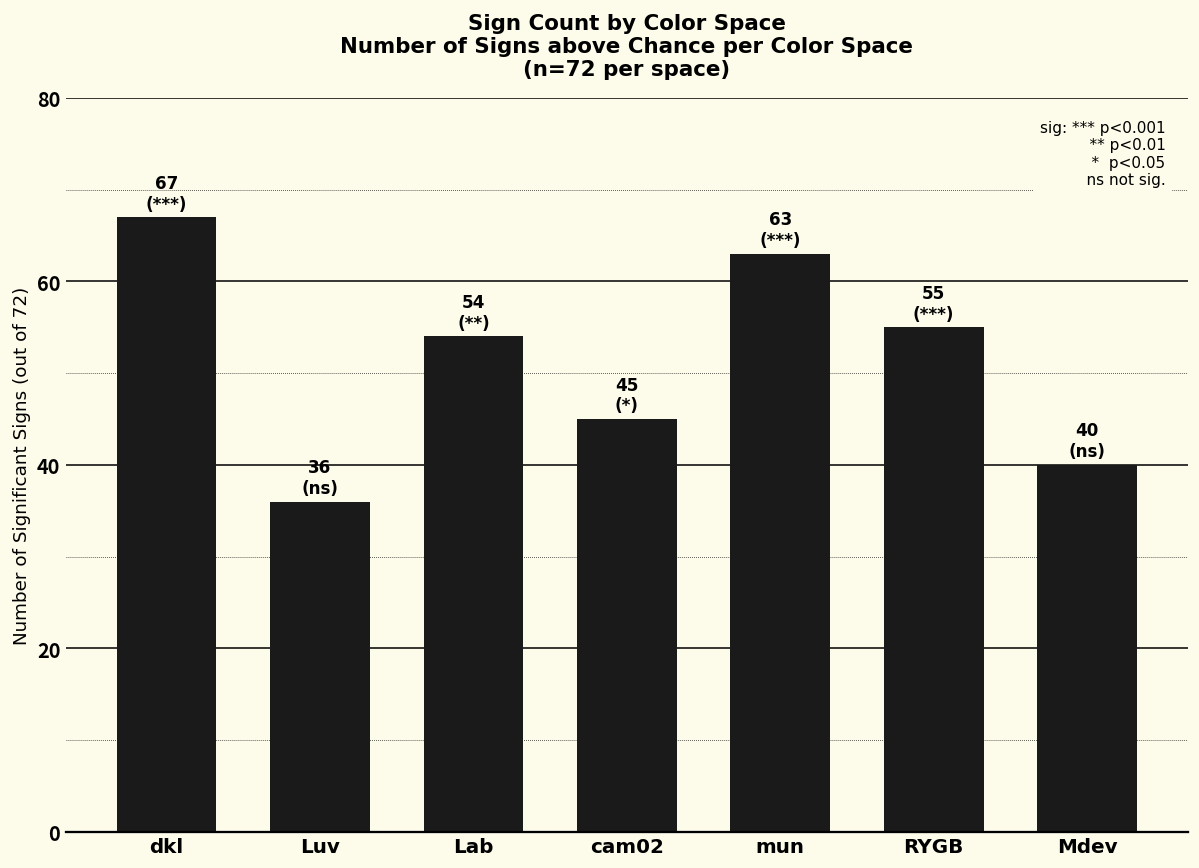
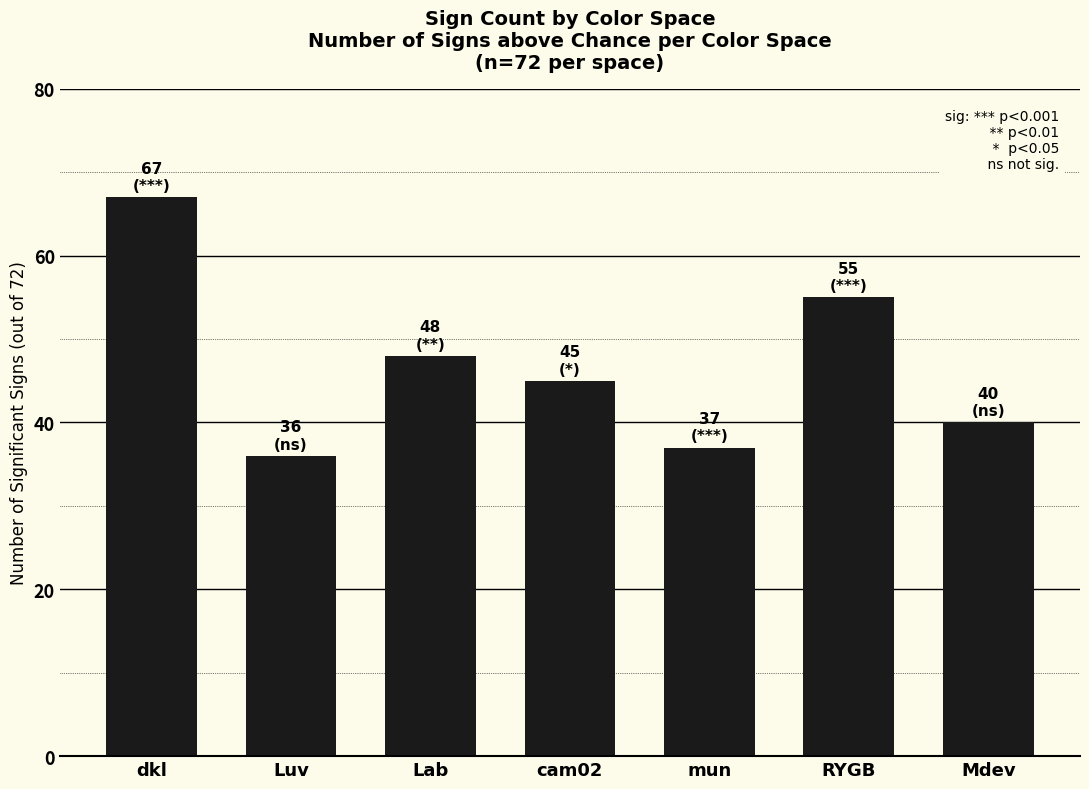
Lab: 54 -> 48
mun: 63 -> 37
